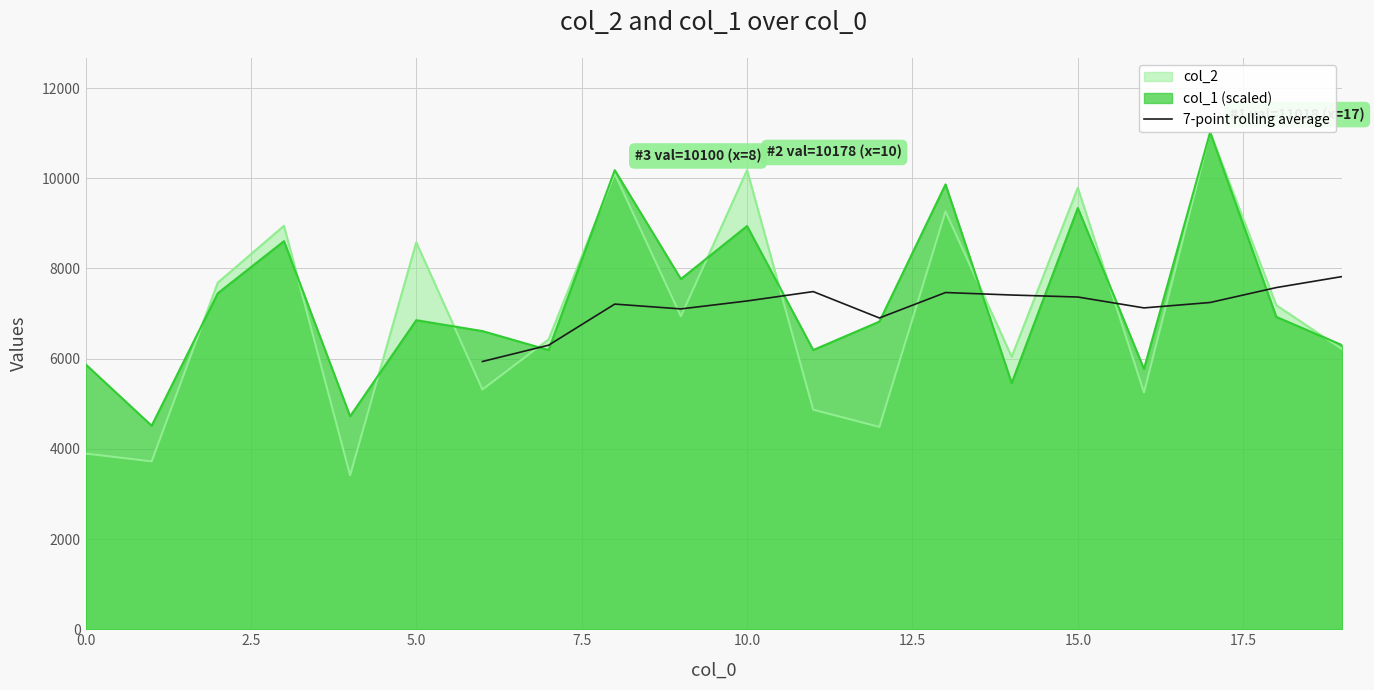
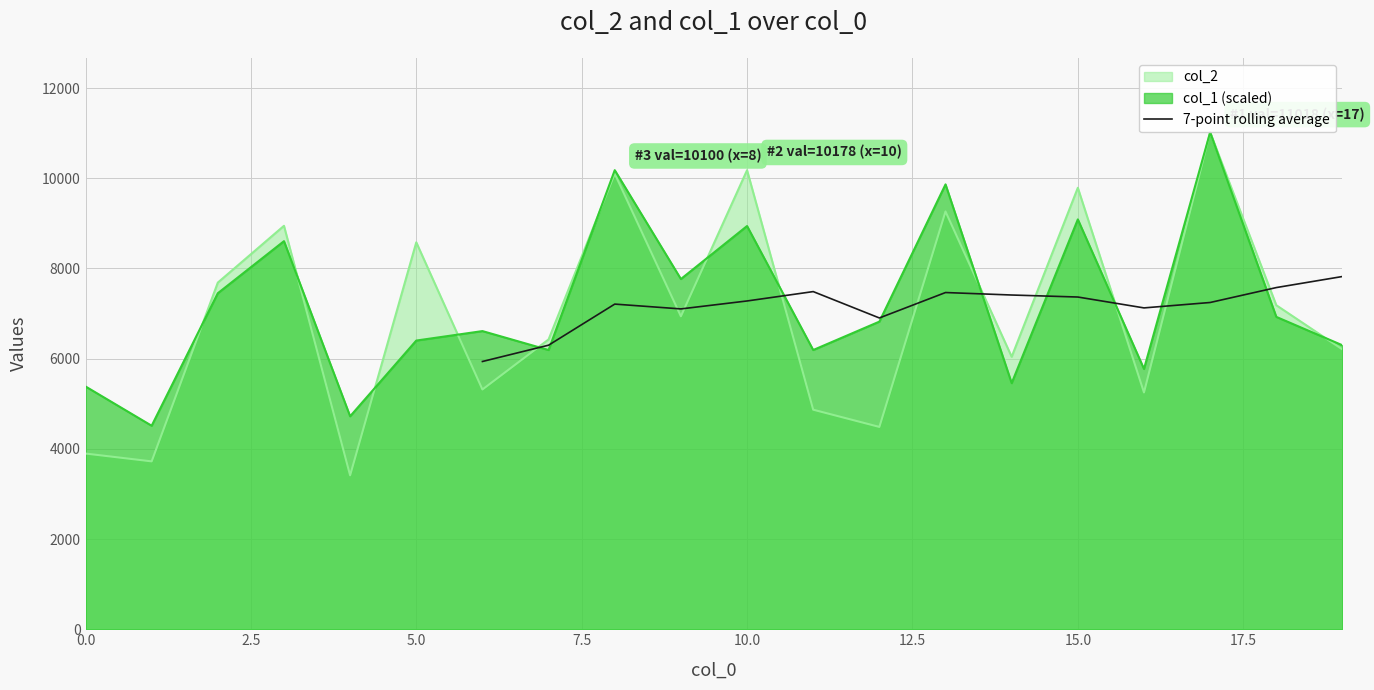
col_1 (scaled), 0.0: 5900 -> 5400
col_1 (scaled), 5.0: 6900 -> 6400
col_1 (scaled), 15.0: 9300 -> 9100
